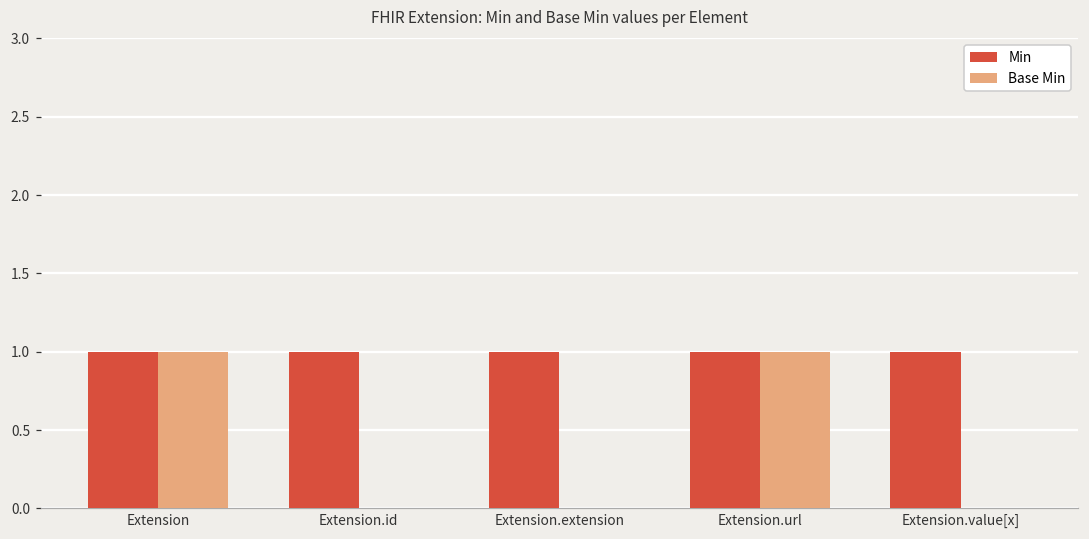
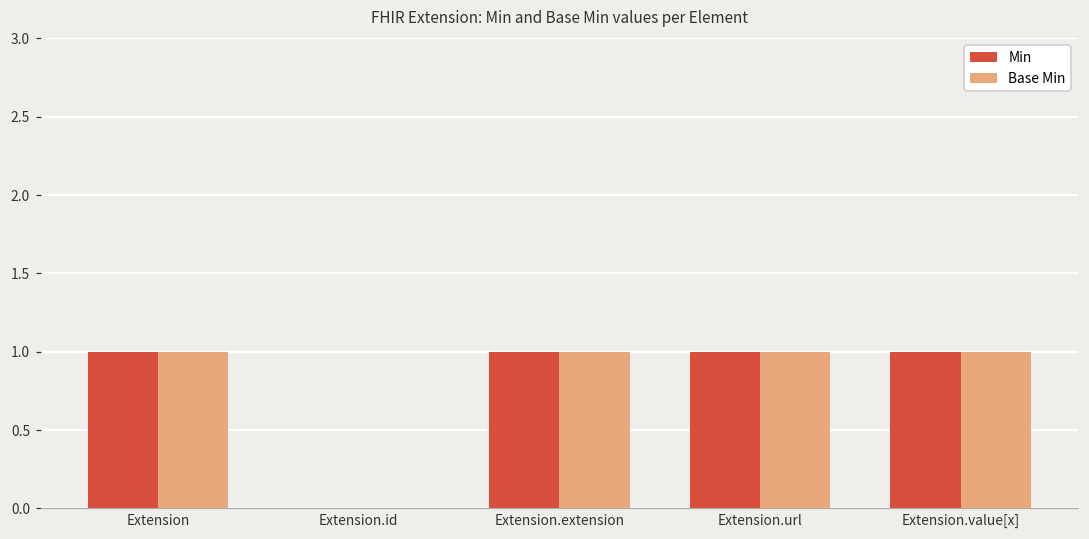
Min, Extension.id: 1 -> 0
Base Min, Extension.extension: 0 -> 1
Base Min, Extension.value[x]: 0 -> 1
